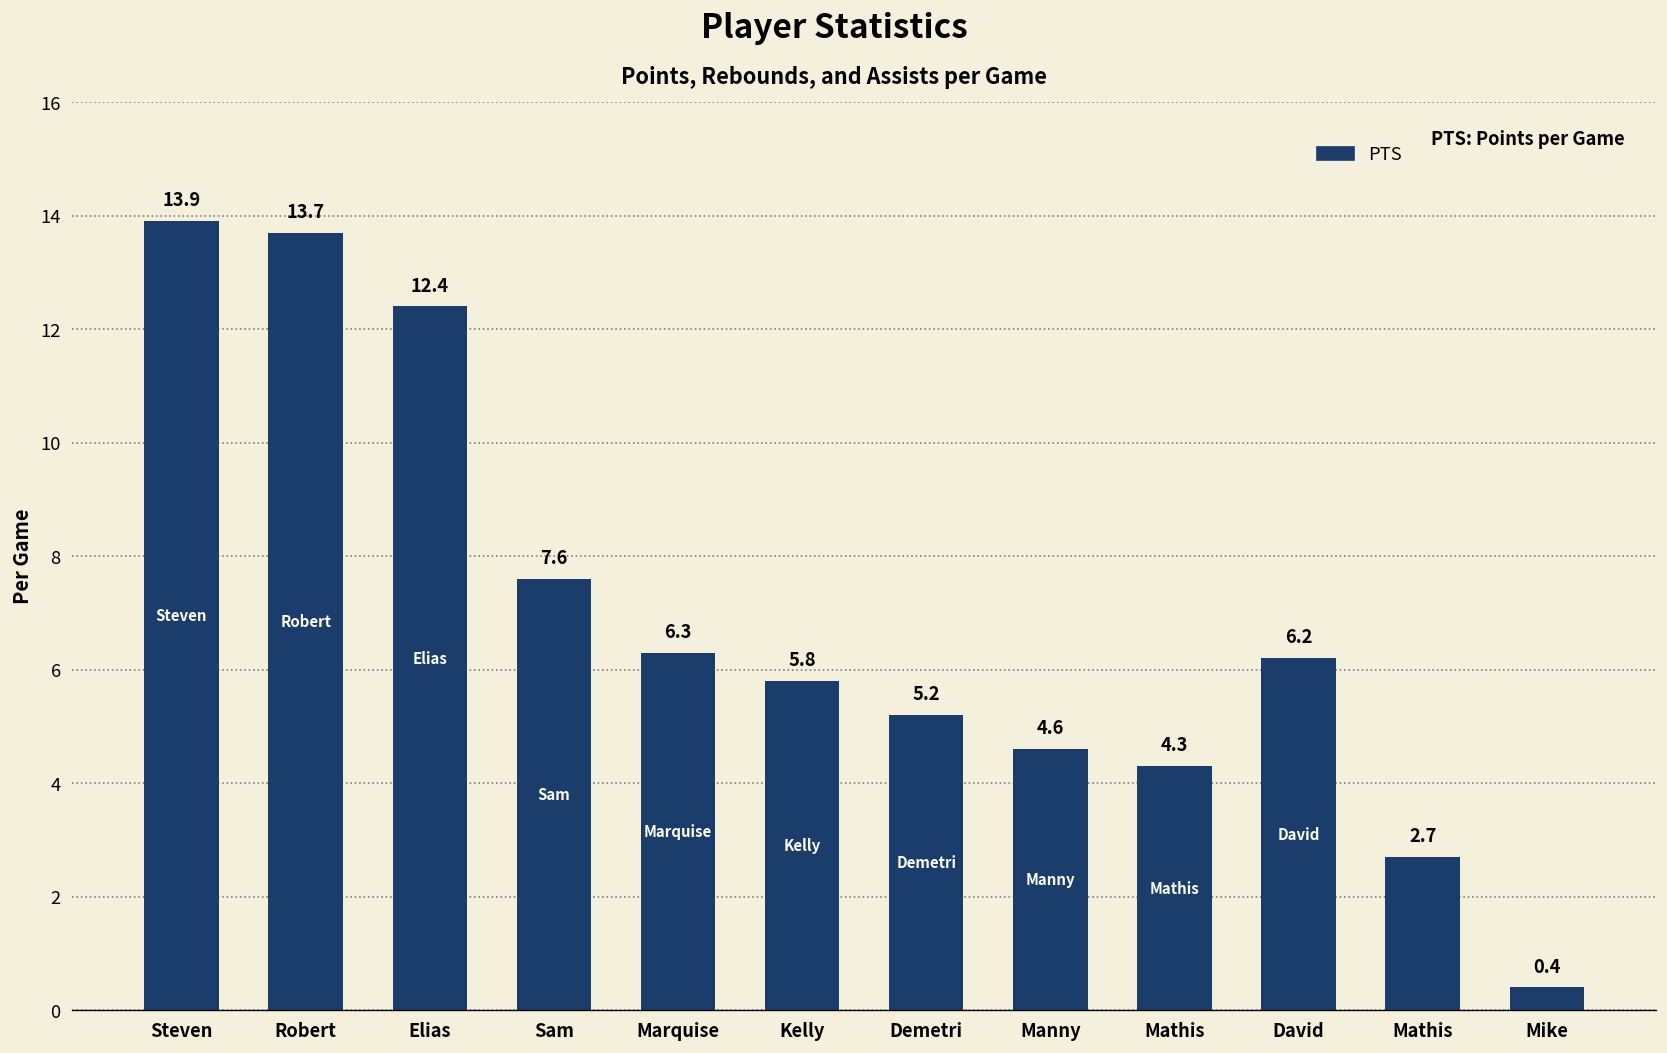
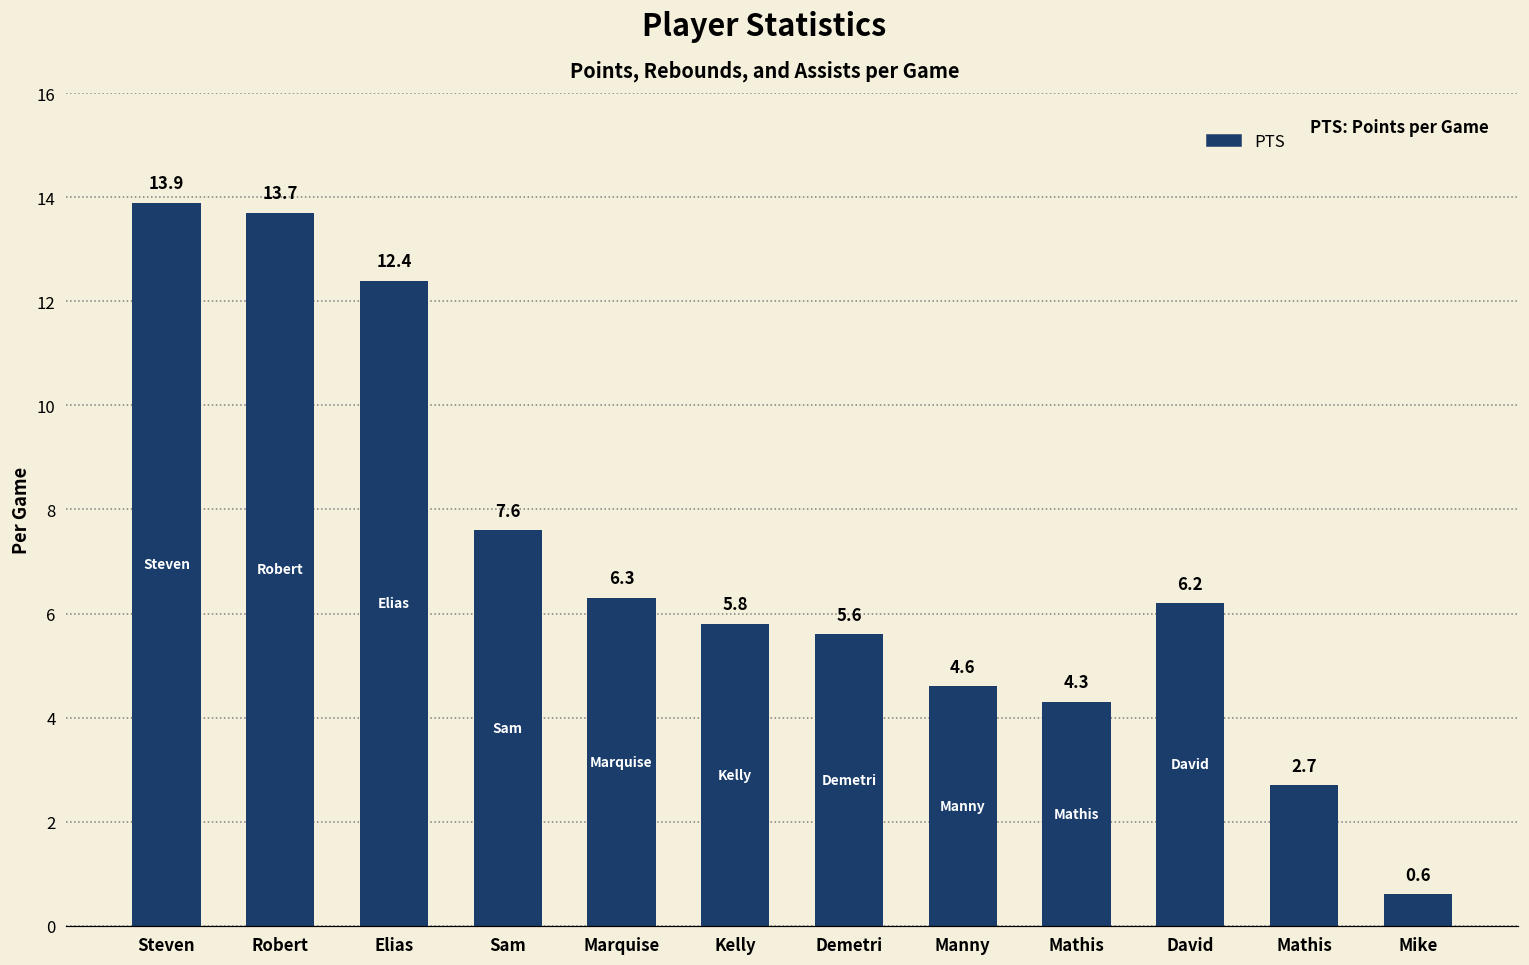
Demetri: 5.2 -> 5.6
Mike: 0.4 -> 0.6
